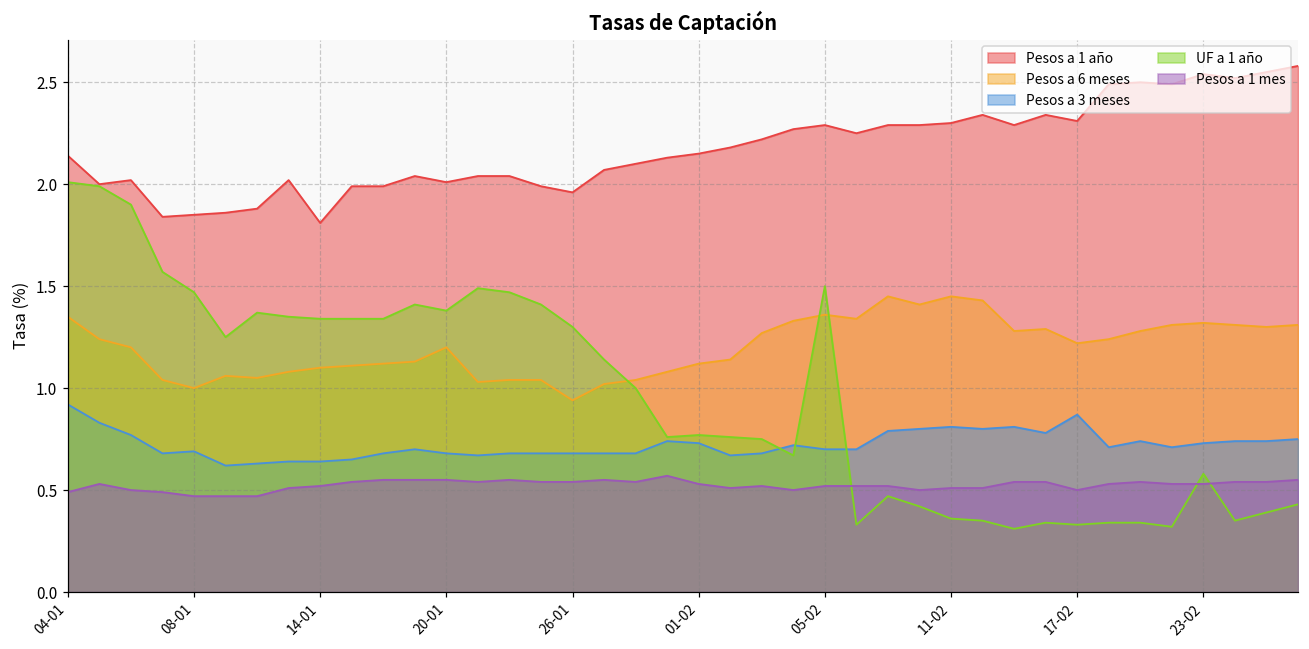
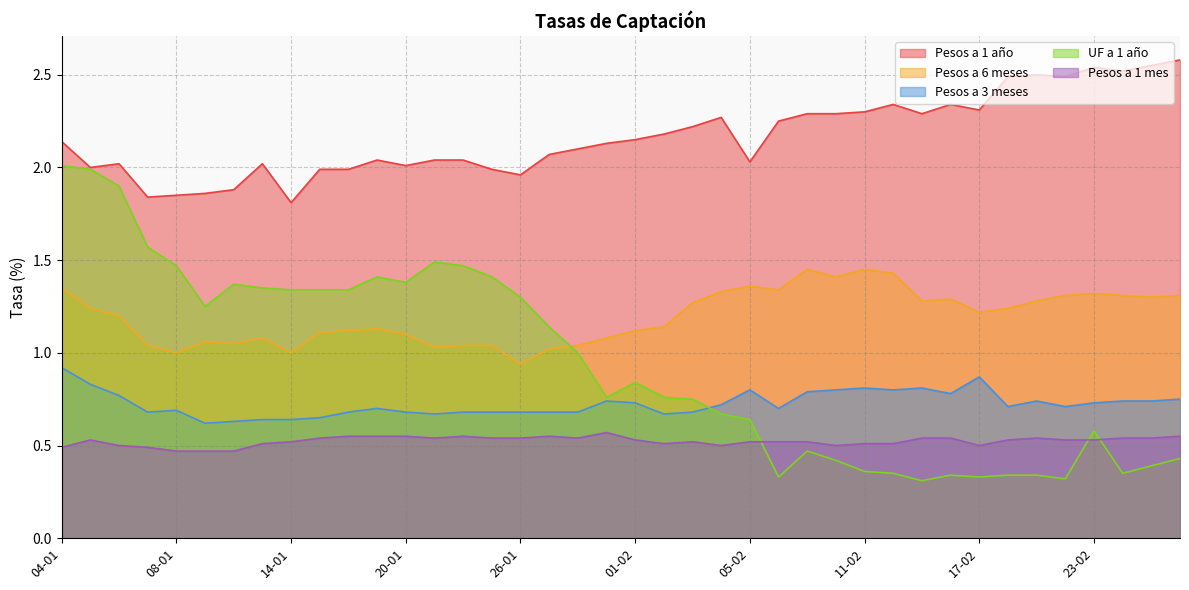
Pesos a 6 meses, 14-01: 1.1 -> 1.0
Pesos a 6 meses, 20-01: 1.2 -> 1.1
UF a 1 año, 01-02: 0.77 -> 0.84
Pesos a 1 año, 05-02: 2.29 -> 2.03
Pesos a 3 meses, 05-02: 0.7 -> 0.8
UF a 1 año, 05-02: 1.50 -> 0.64
